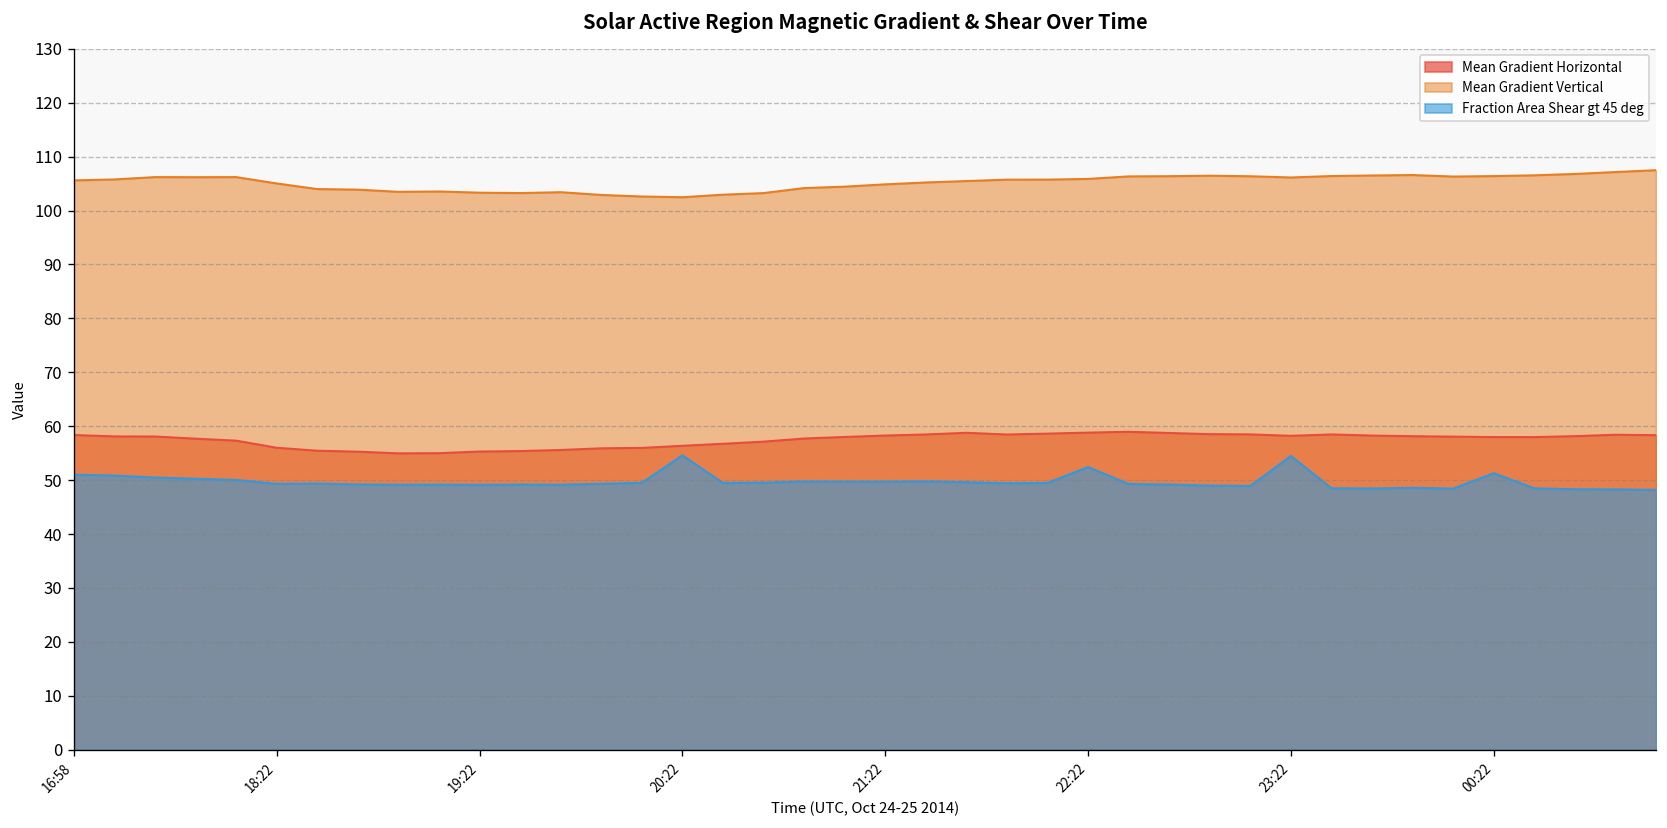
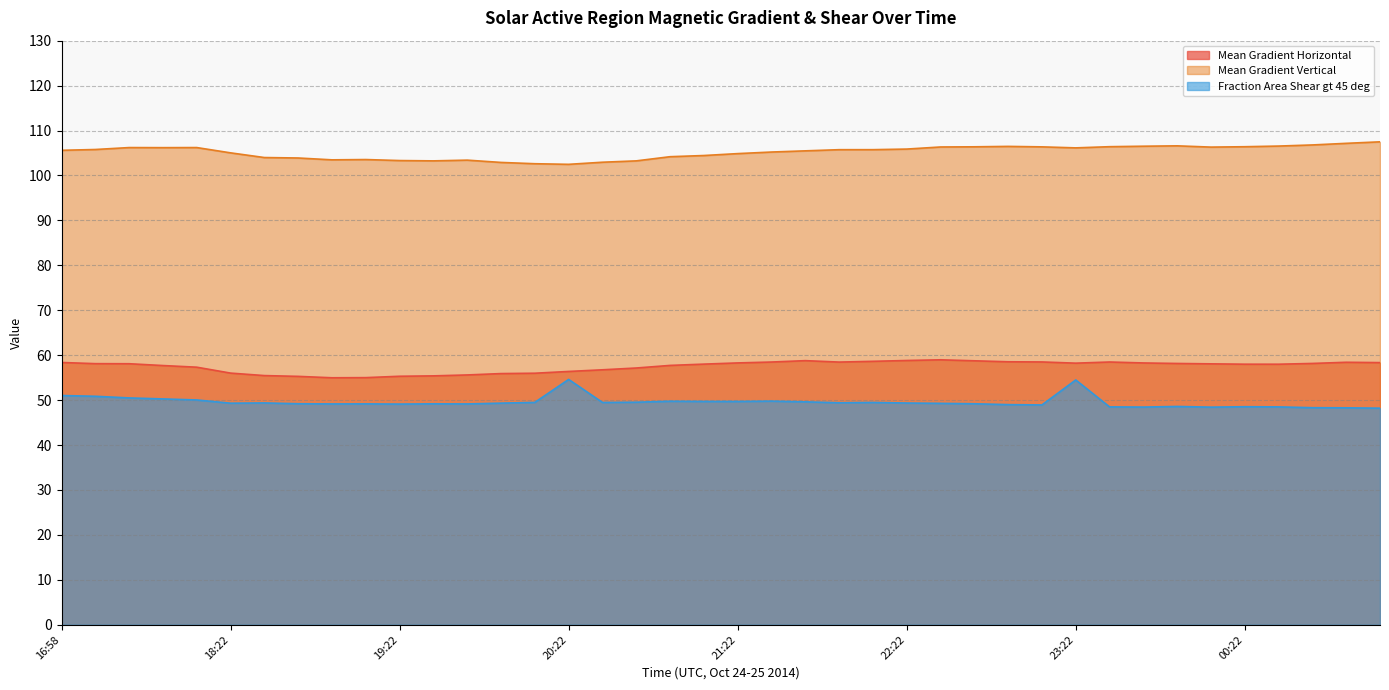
Fraction Area Shear gt 45 deg, 22:22: 52 -> 49
Fraction Area Shear gt 45 deg, 00:22: 51 -> 49
